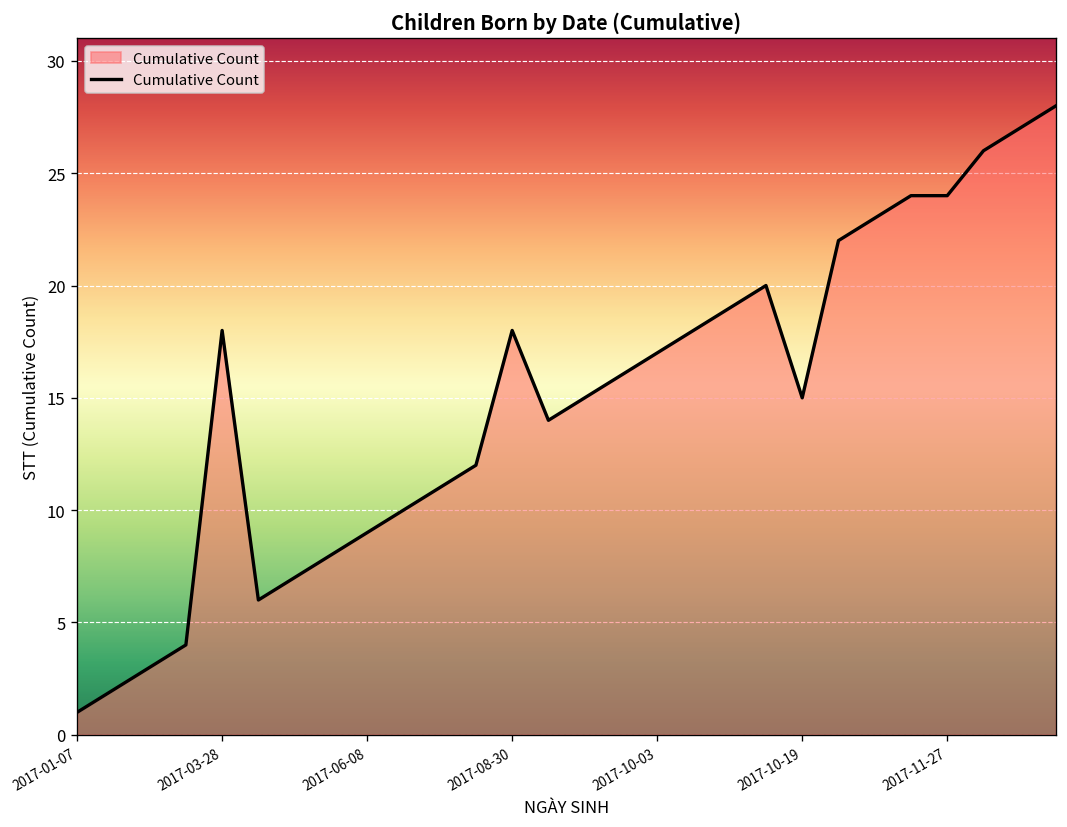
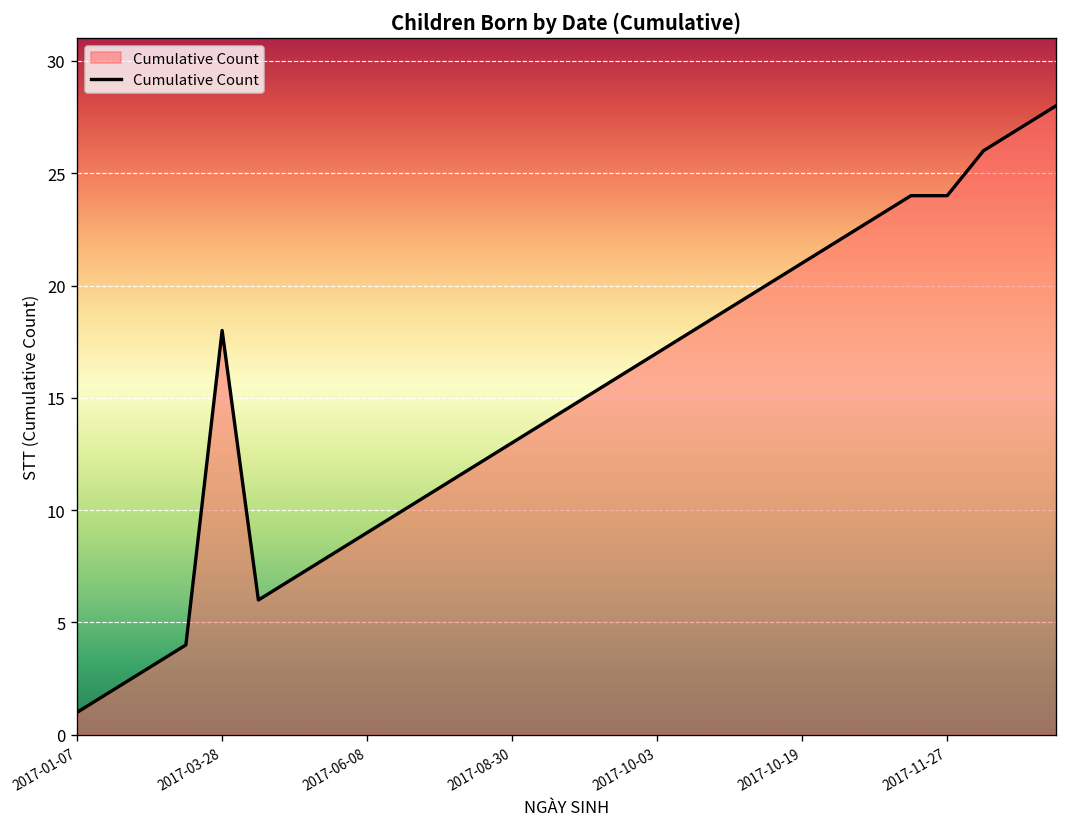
2017-08-30: 18 -> 13
2017-10-19: 15 -> 21
